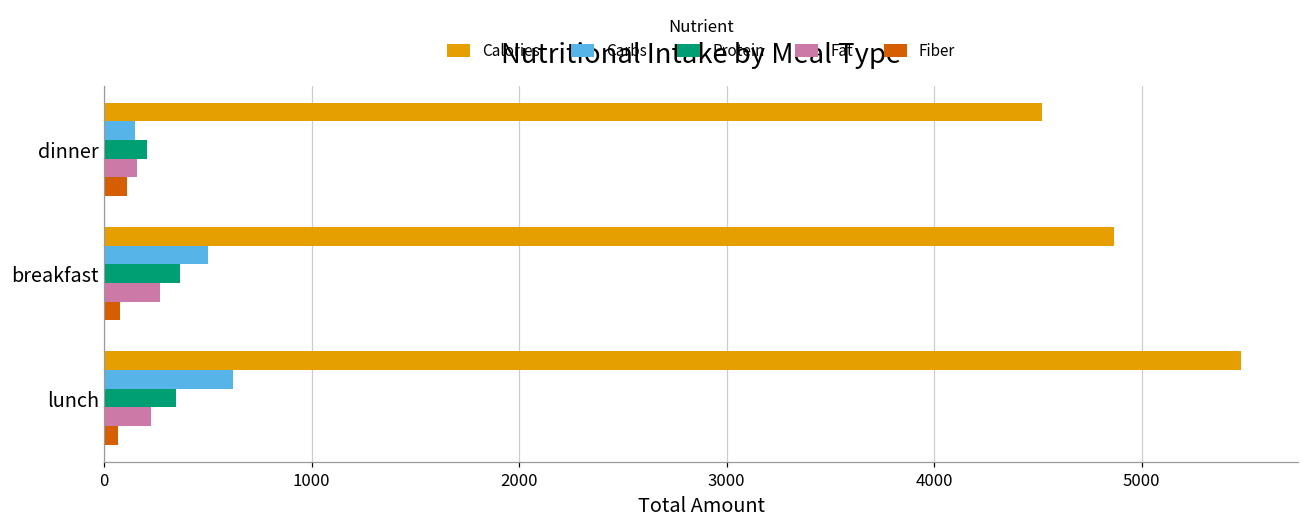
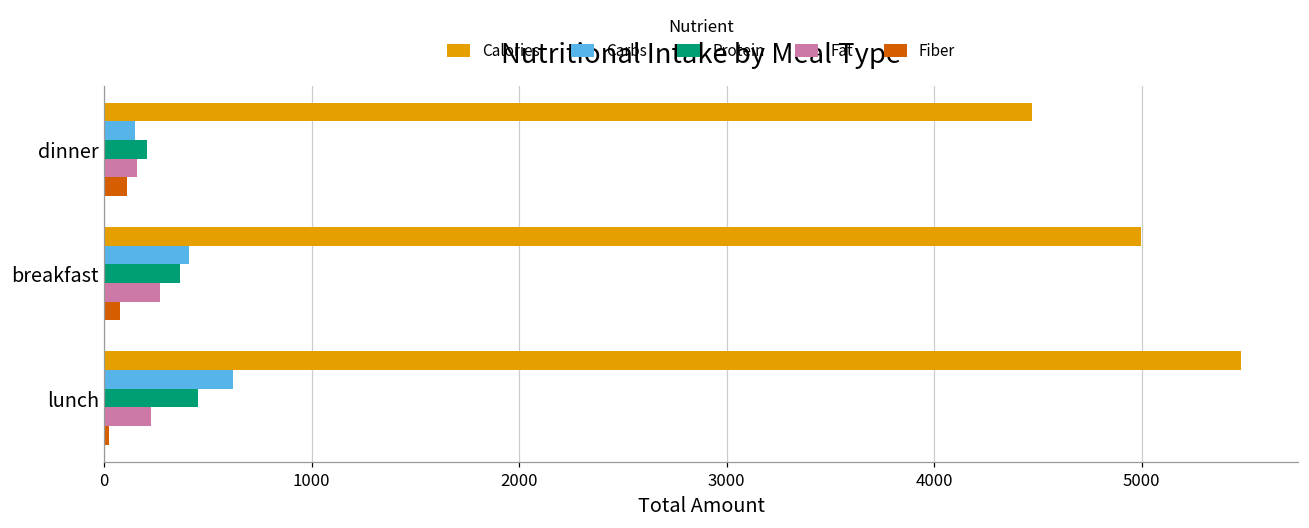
Calories, dinner: 4520 -> 4470
Calories, breakfast: 4870 -> 5000
Carbs, breakfast: 500 -> 410
Protein, lunch: 350 -> 450
Fiber, lunch: 70 -> 20
